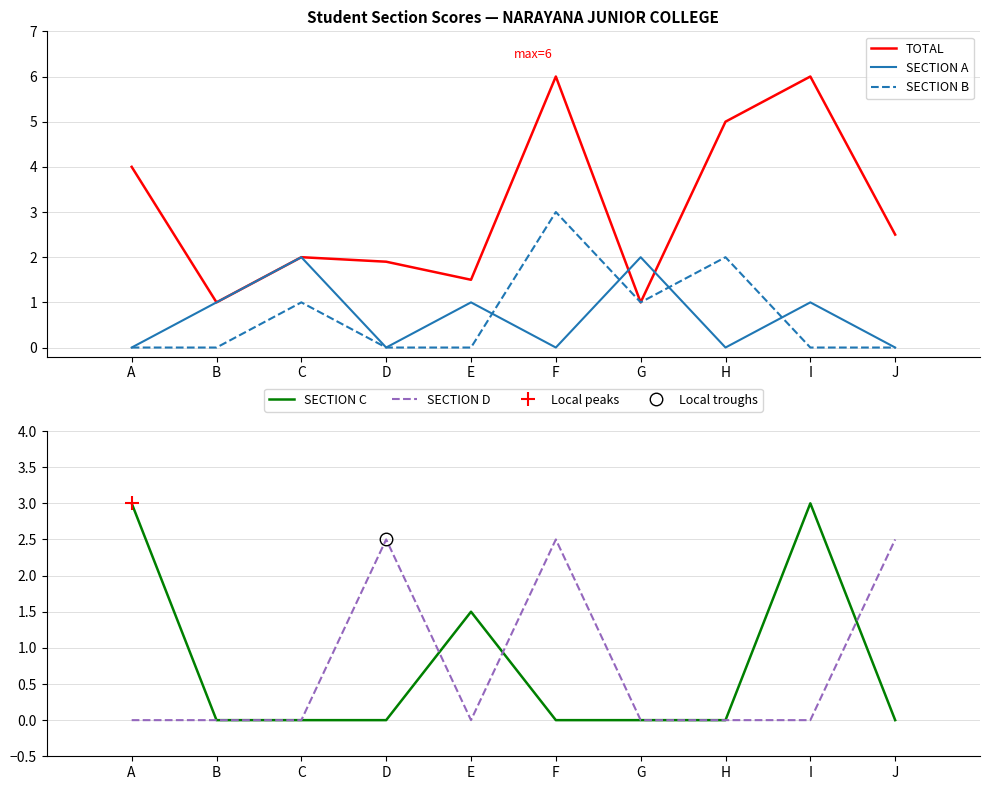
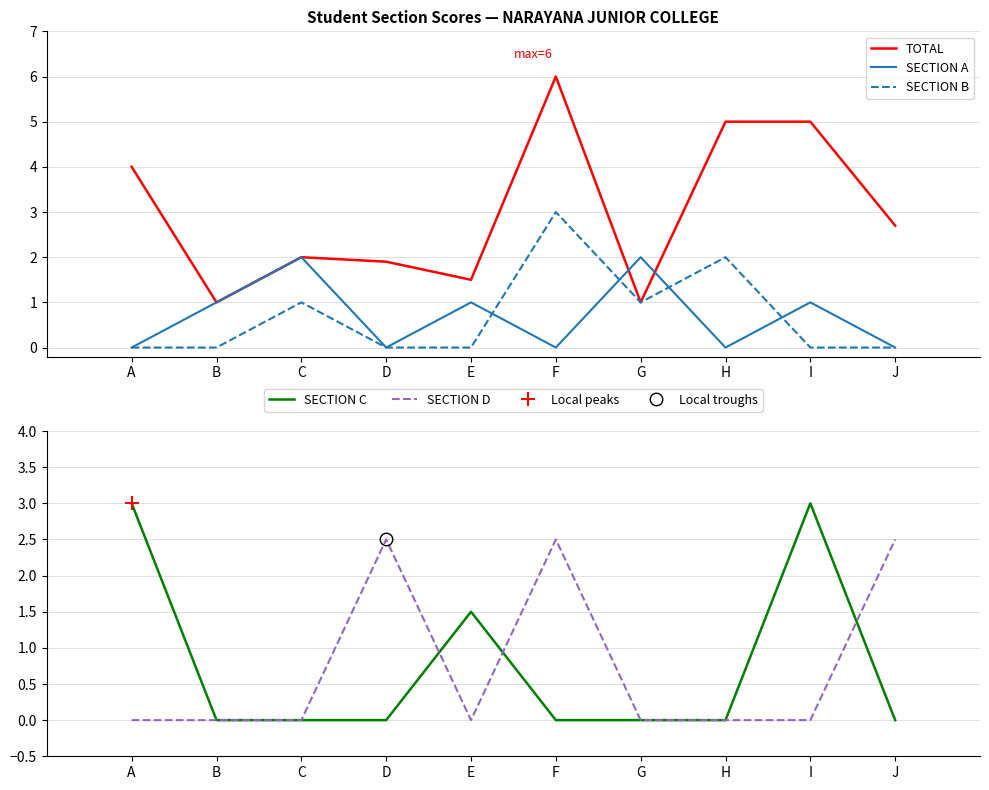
Student Section Scores — NARAYANA JUNIOR COLLEGE, TOTAL, I: 6 -> 5
Student Section Scores — NARAYANA JUNIOR COLLEGE, TOTAL, J: 2.5 -> 2.7
